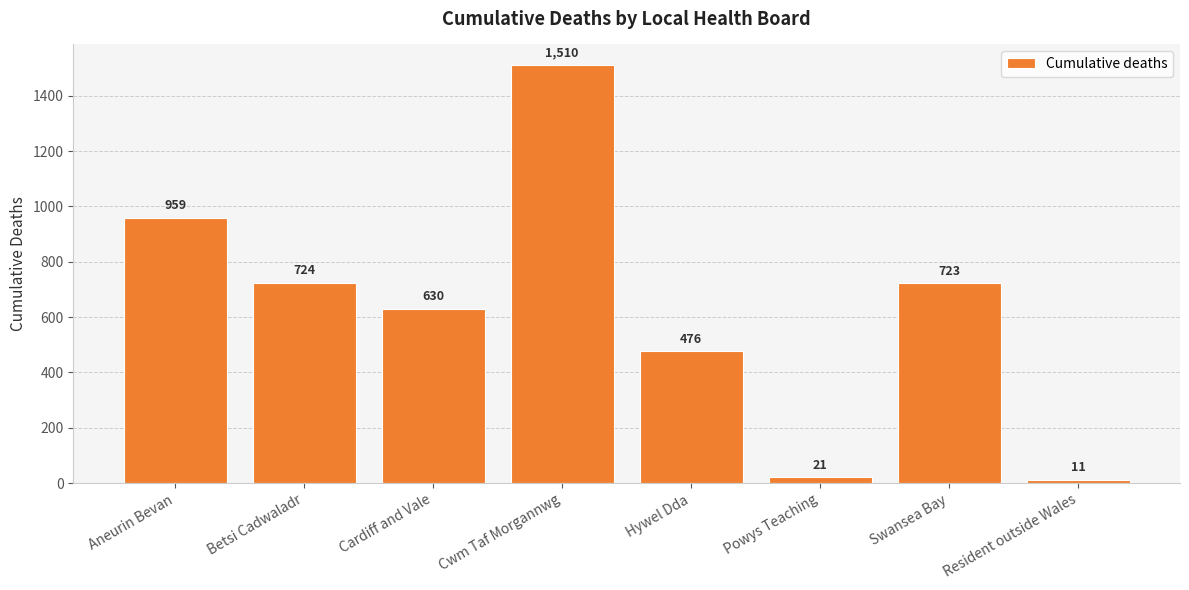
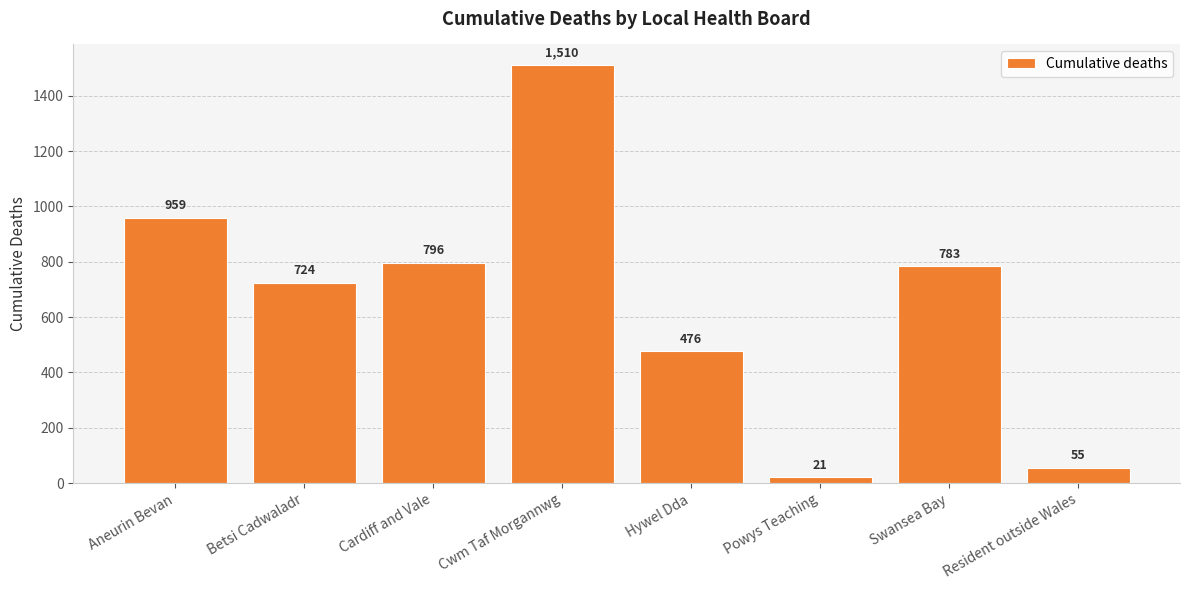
Cardiff and Vale: 630 -> 796
Swansea Bay: 723 -> 783
Resident outside Wales: 11 -> 55
